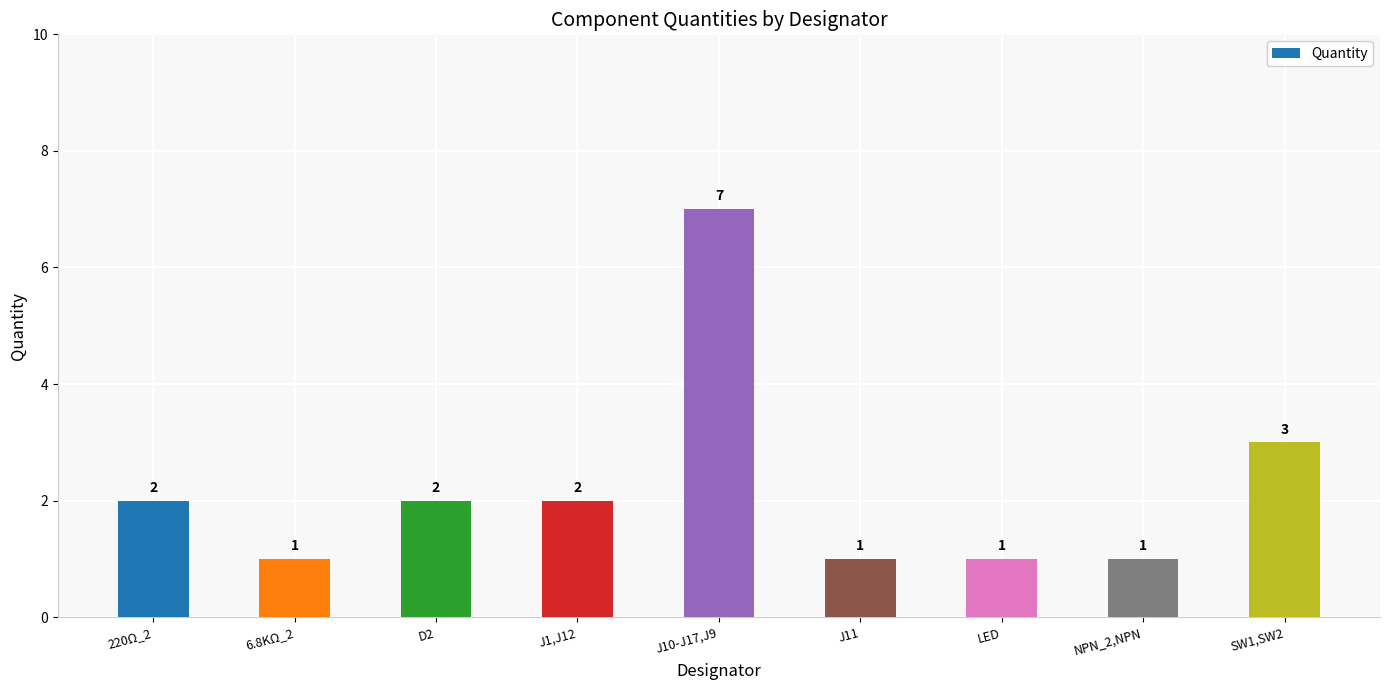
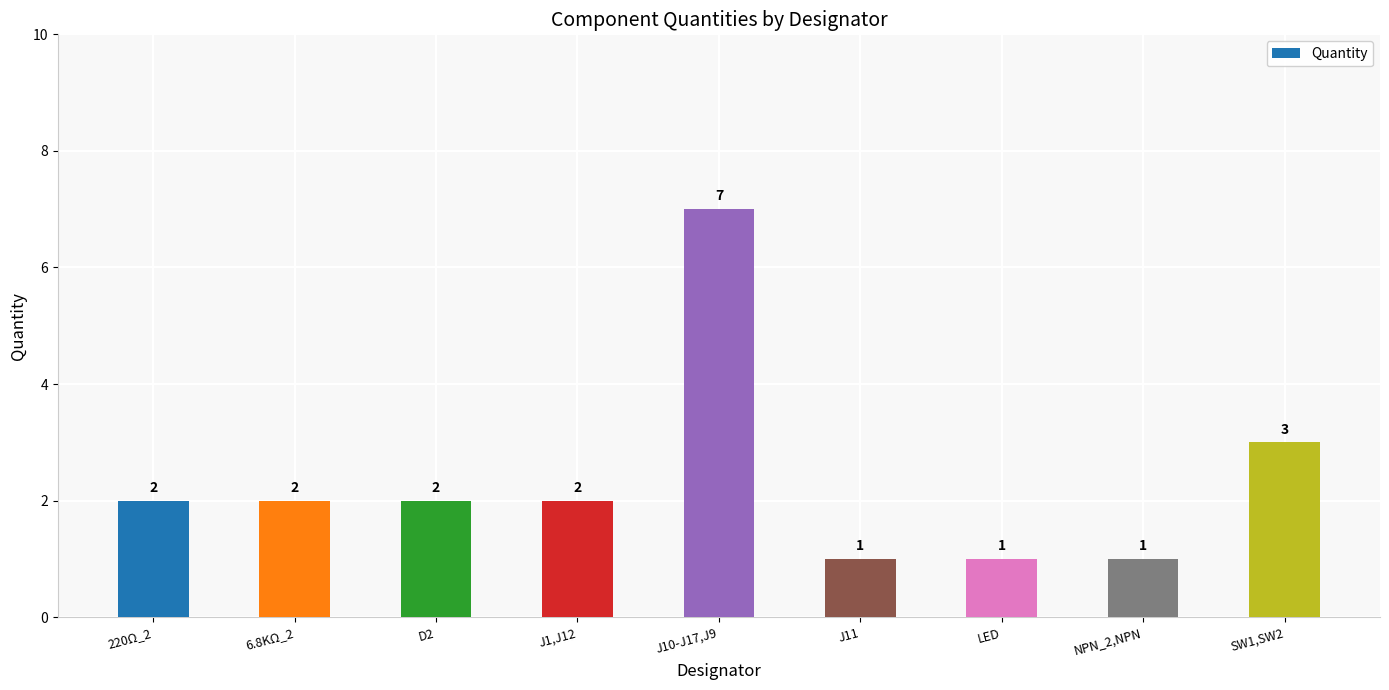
6.8KΩ_2: 1 -> 2
